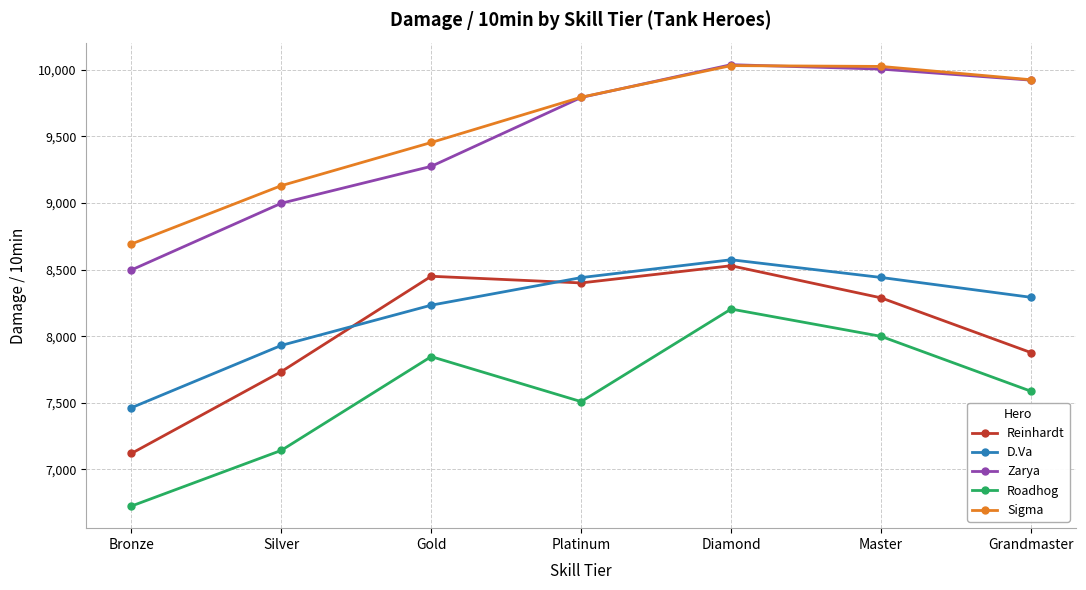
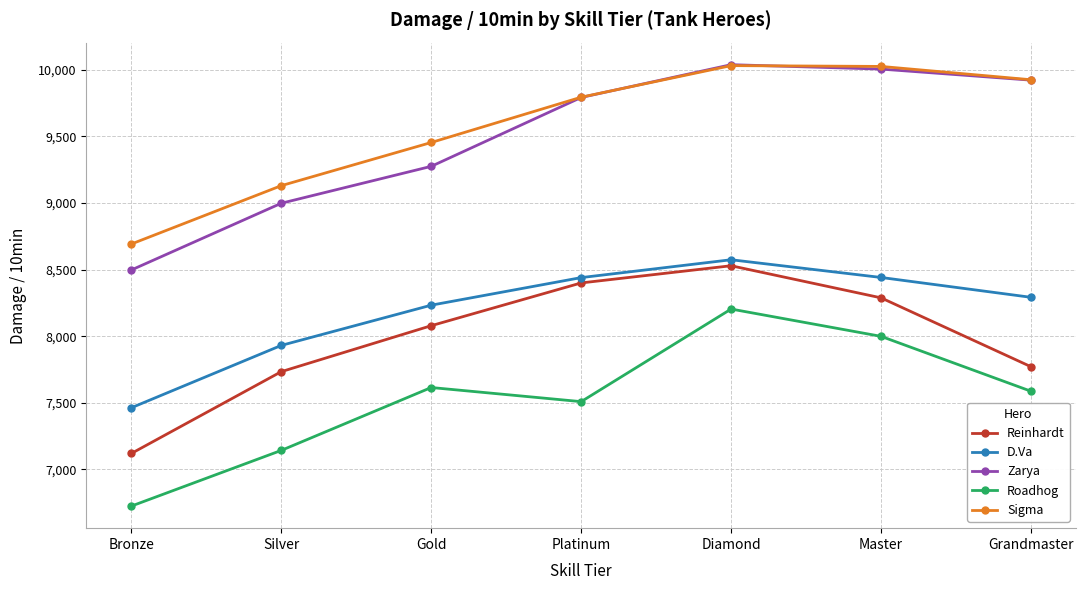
Reinhardt, Gold: 8,450 -> 8,080
Roadhog, Gold: 7,850 -> 7,620
Reinhardt, Grandmaster: 7,880 -> 7,770
